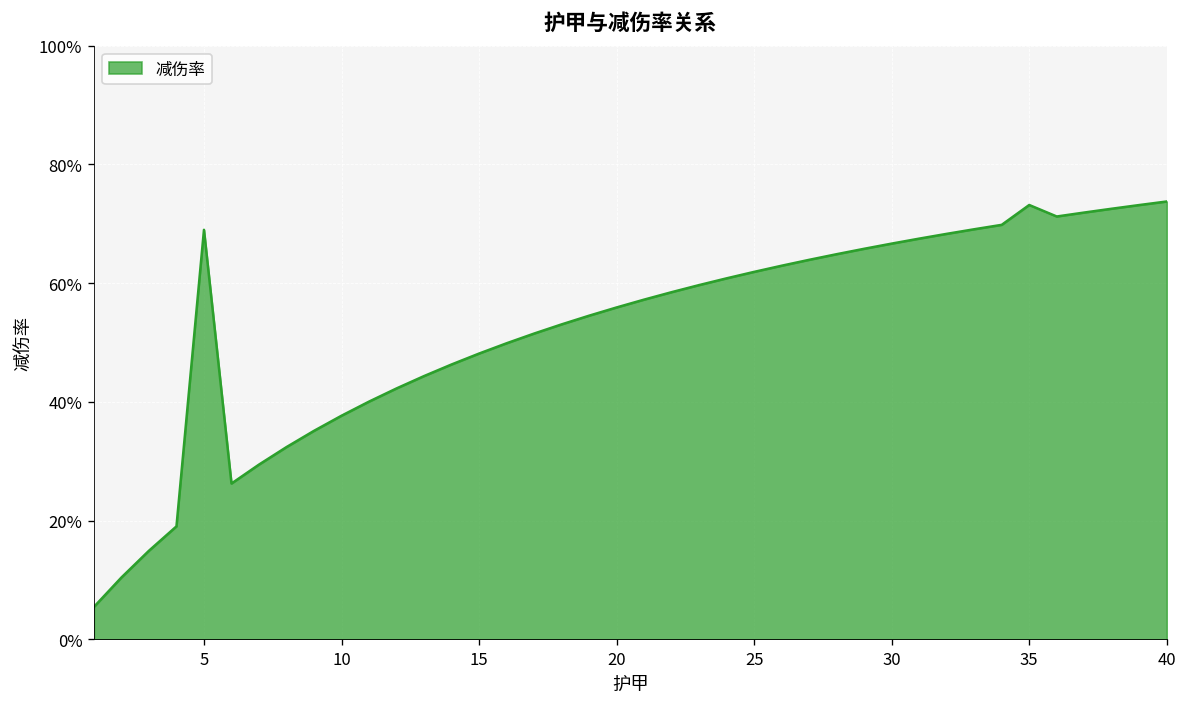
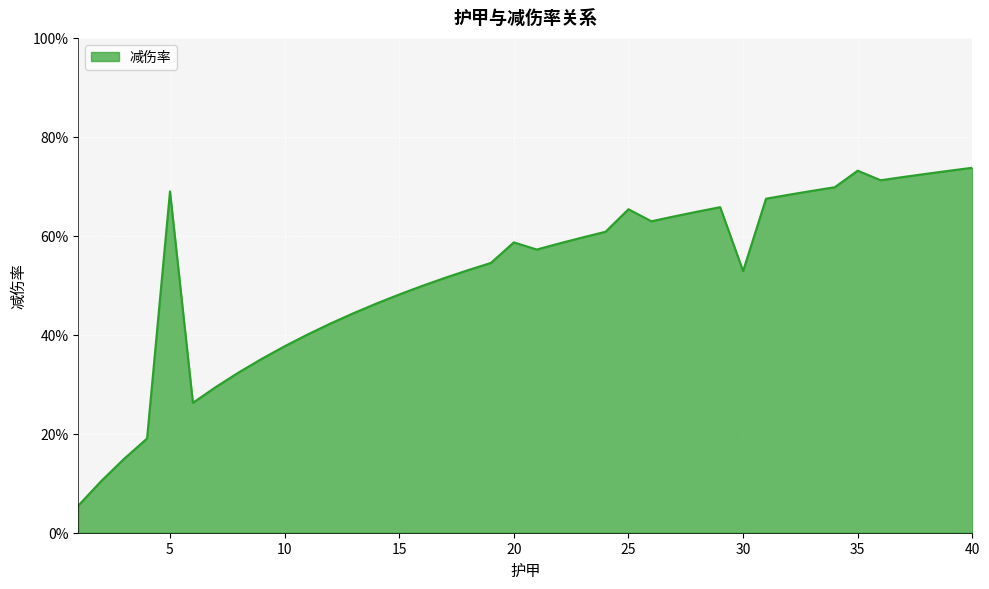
20: 56% -> 59%
25: 62% -> 65%
30: 67% -> 53%
